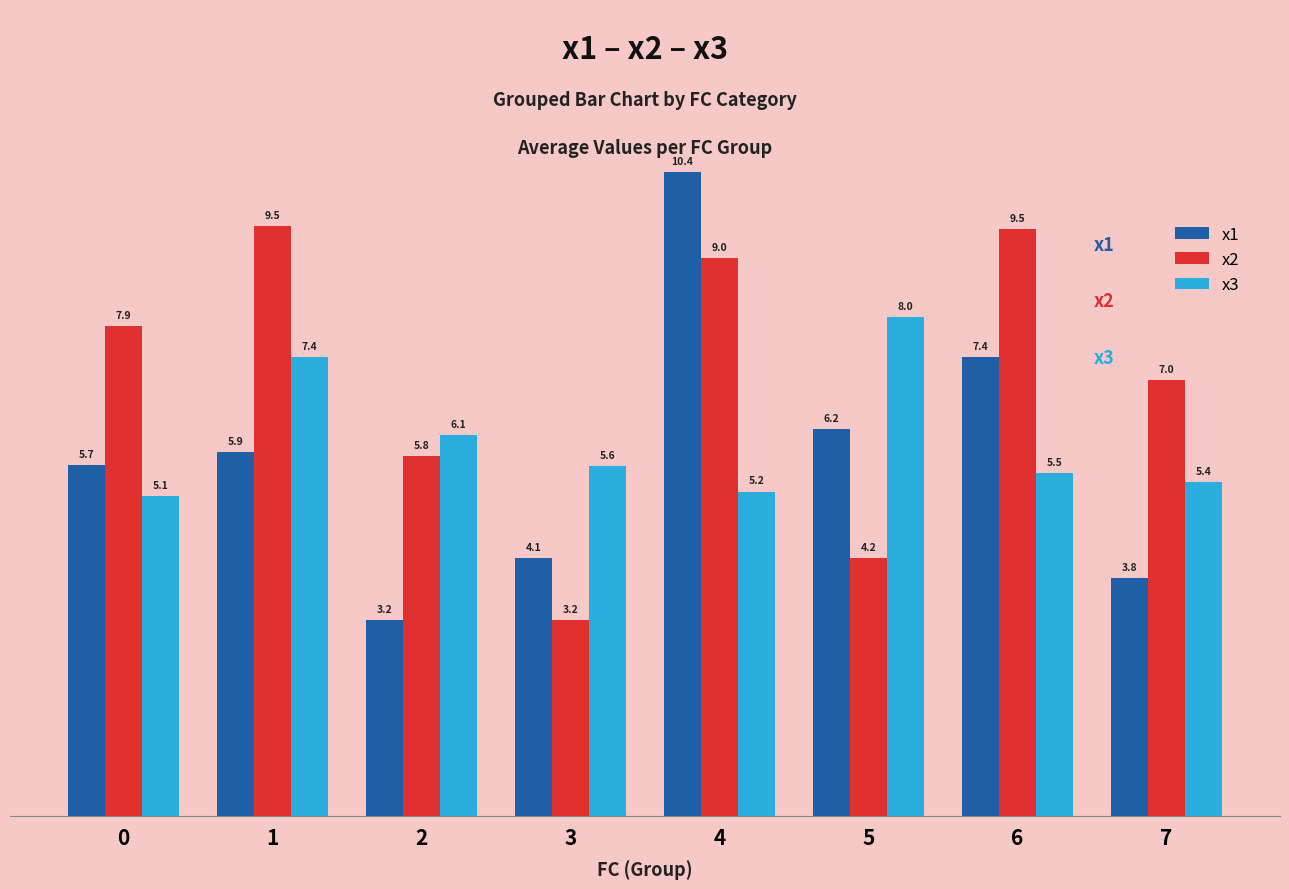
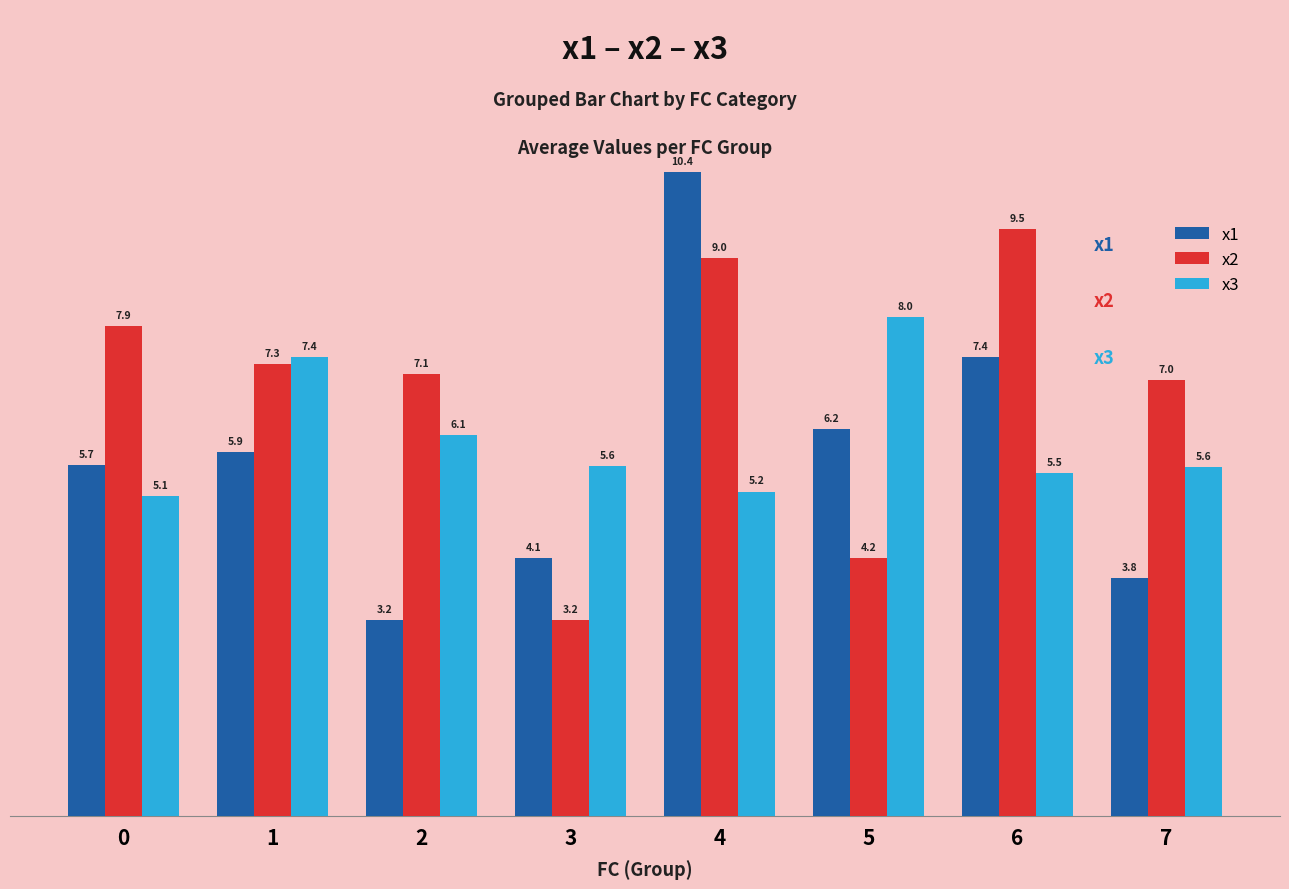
x2, 1: 9.5 -> 7.3
x2, 2: 5.8 -> 7.1
x3, 7: 5.4 -> 5.6
